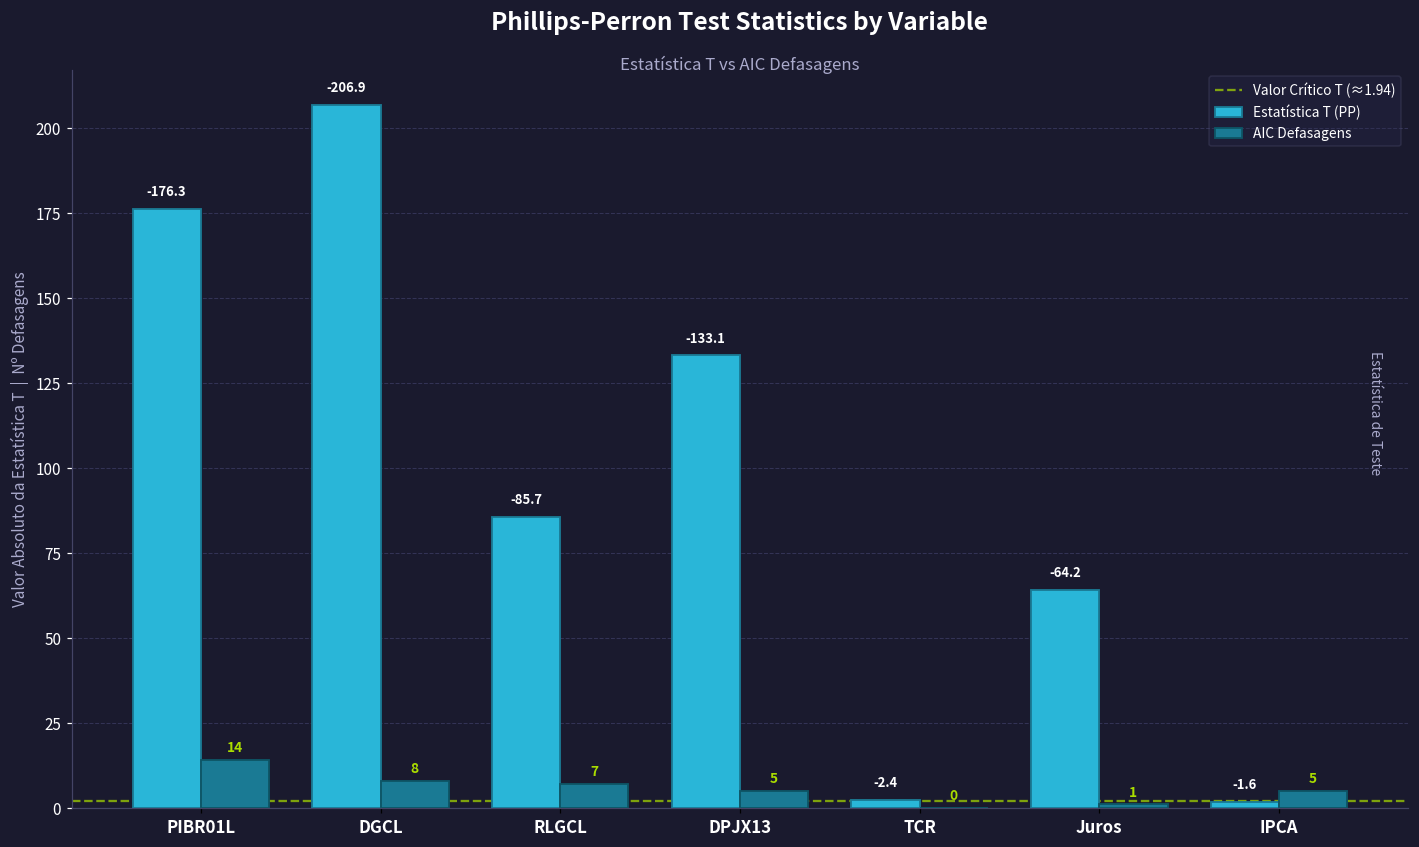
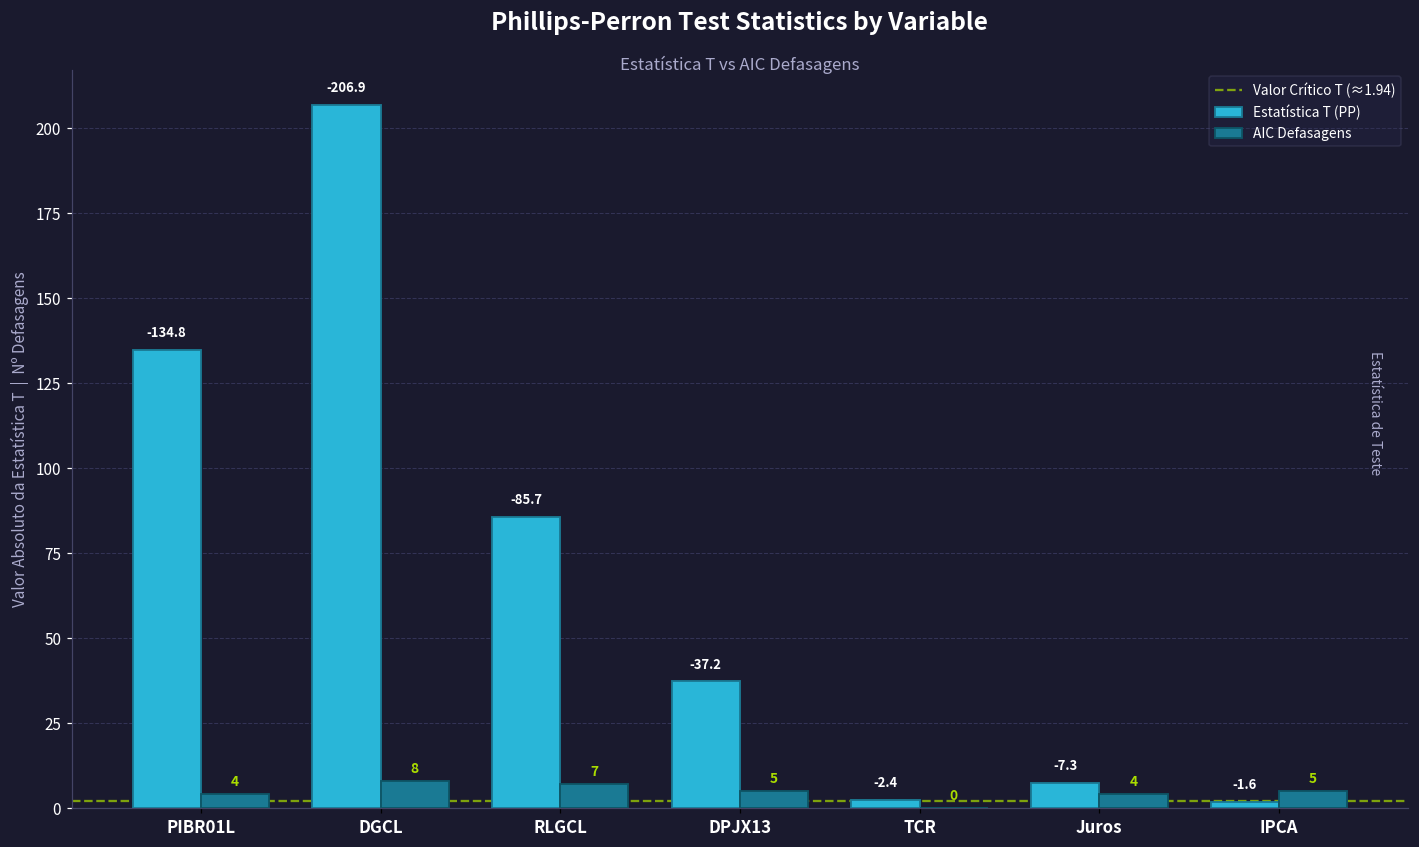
Estatística T (PP), PIBR01L: -176.3 -> -134.8
AIC Defasagens, PIBR01L: 14 -> 4
Estatística T (PP), DPJX13: -133.1 -> -37.2
Estatística T (PP), Juros: -64.2 -> -7.3
AIC Defasagens, Juros: 1 -> 4
